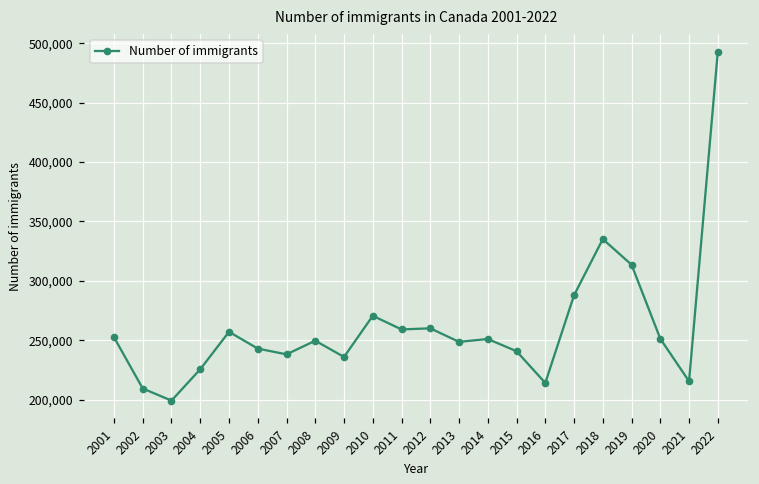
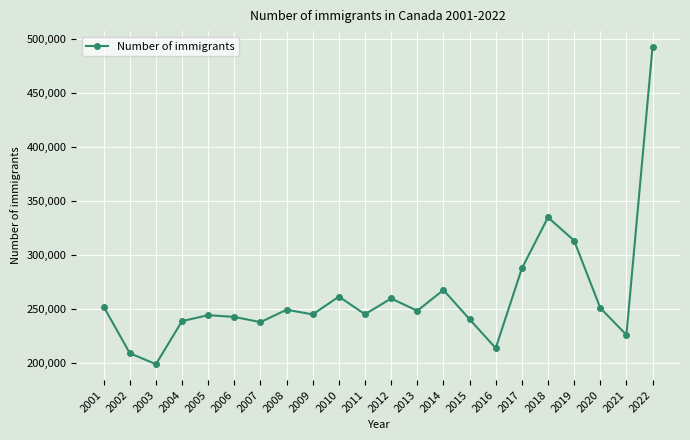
2004: 226,000 -> 239,000
2005: 257,000 -> 245,000
2009: 236,000 -> 245,000
2010: 271,000 -> 262,000
2011: 259,000 -> 245,000
2014: 251,000 -> 268,000
2021: 215,000 -> 226,000
